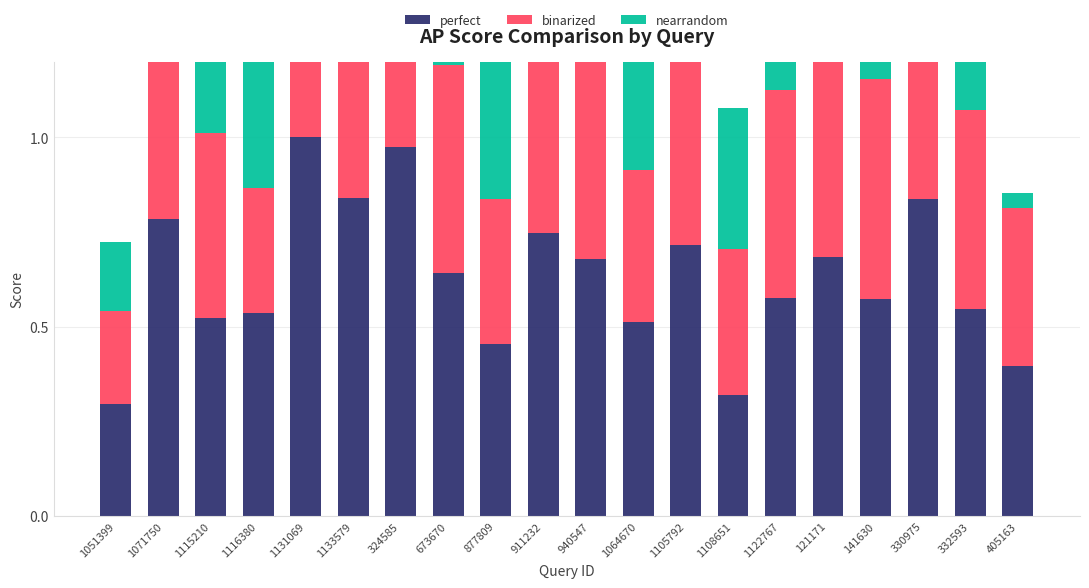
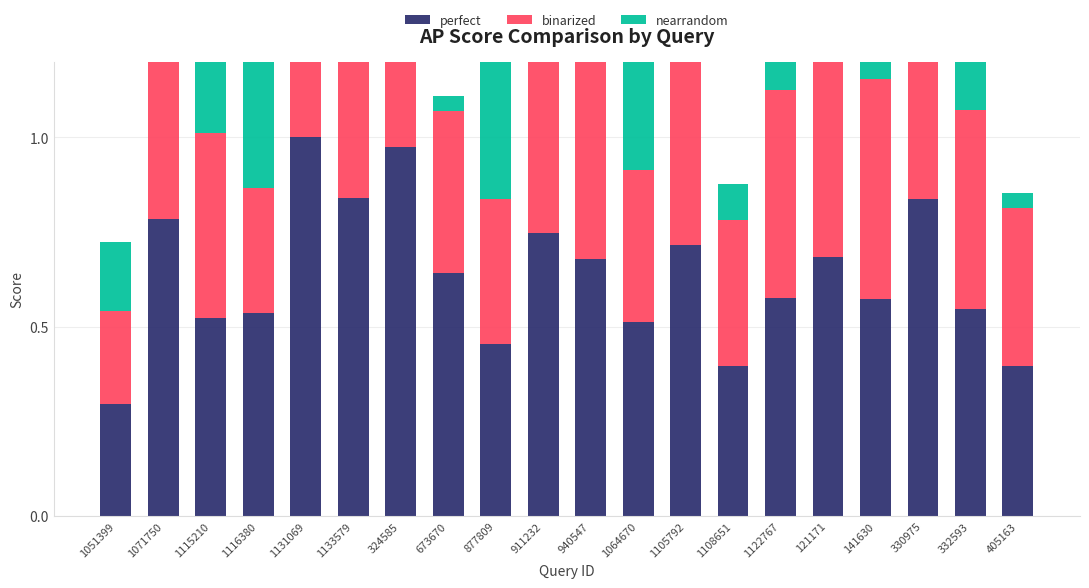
binarized, 673670: 0.55 -> 0.43
perfect, 1108651: 0.32 -> 0.40
nearrandom, 1108651: 0.37 -> 0.10
